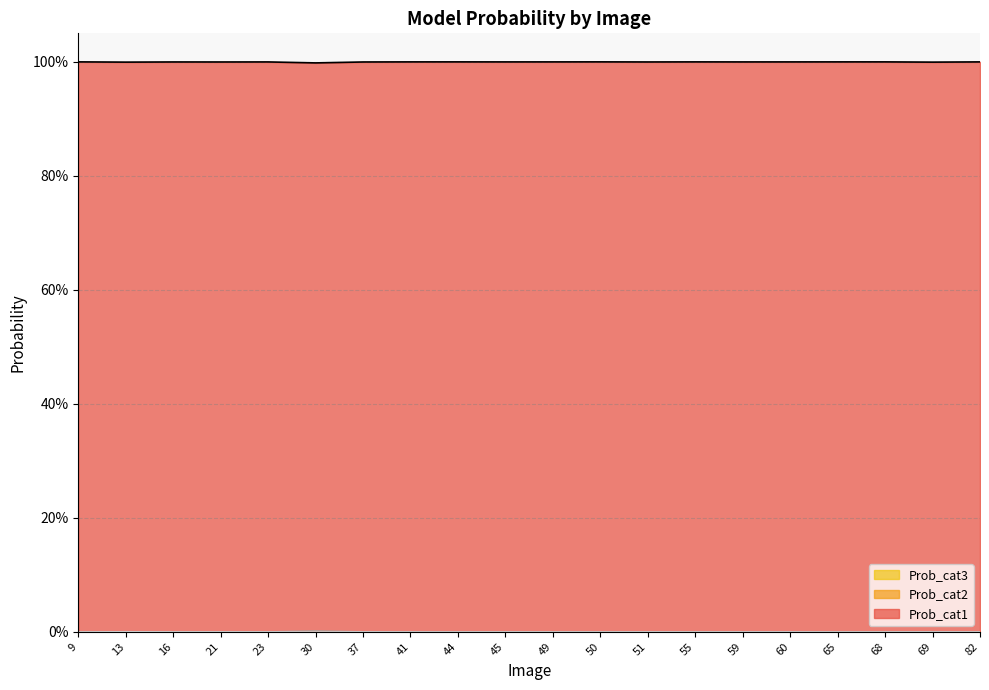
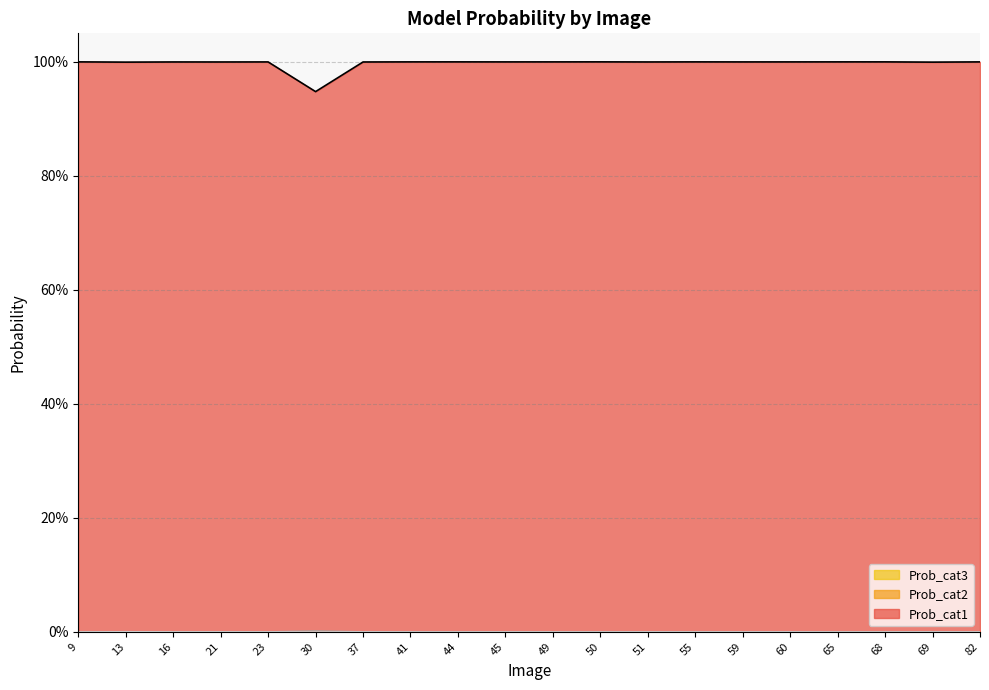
Prob_cat1, 30: 100% -> 95%
